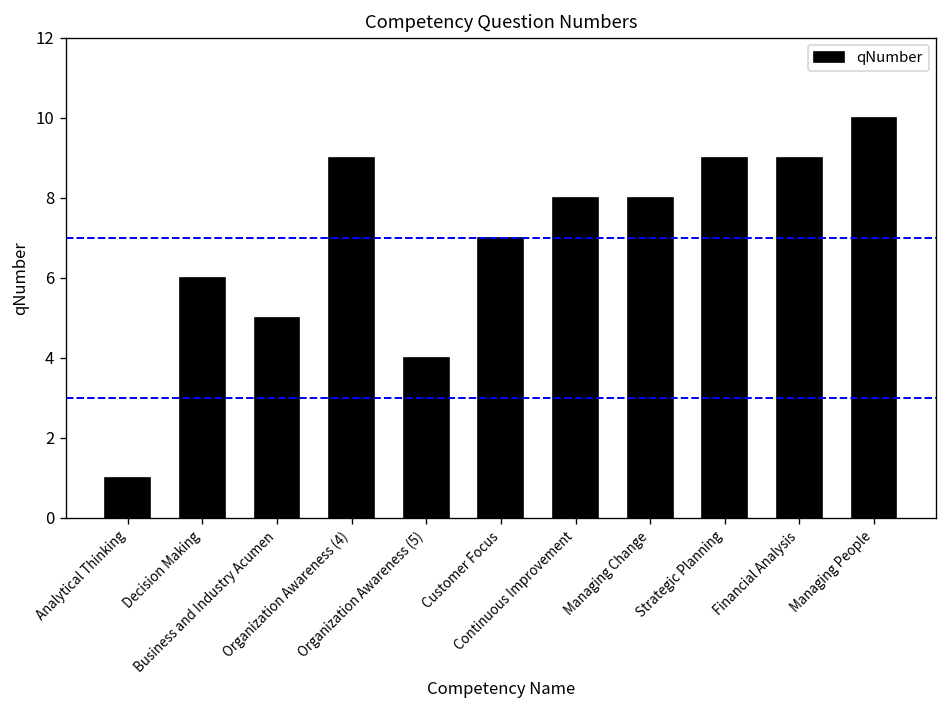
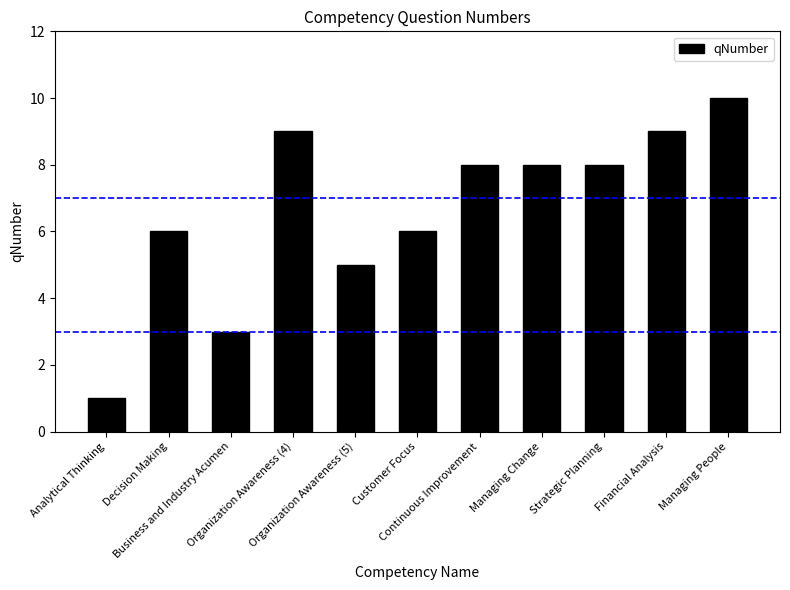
Business and Industry Acumen: 5 -> 3
Organization Awareness (5): 4 -> 5
Customer Focus: 7 -> 6
Strategic Planning: 9 -> 8
